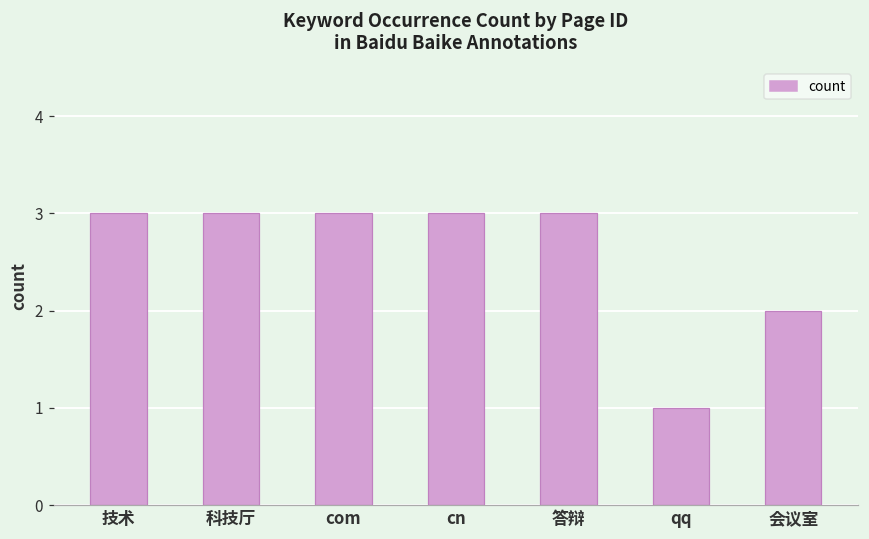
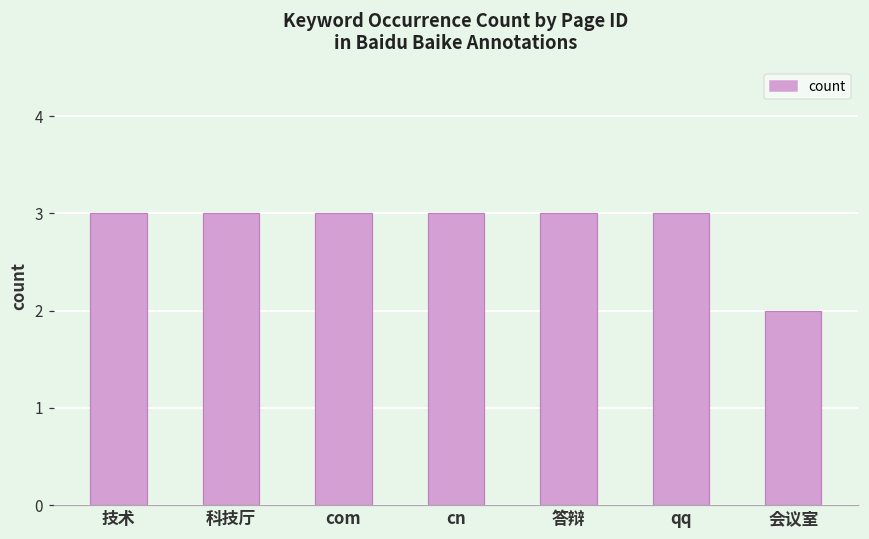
qq: 1 -> 3
